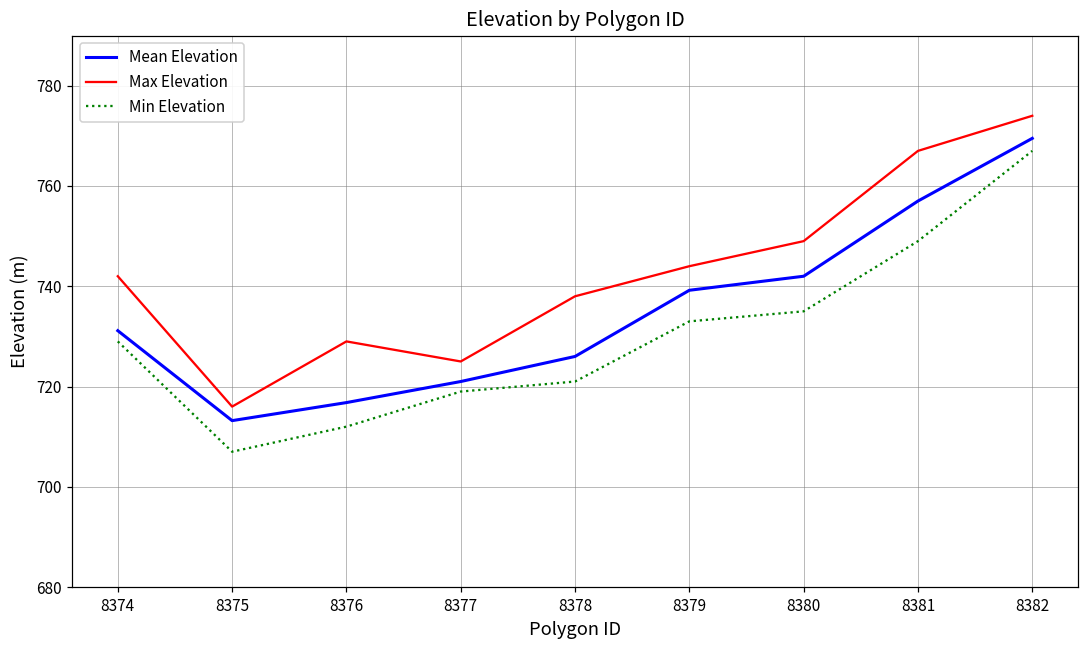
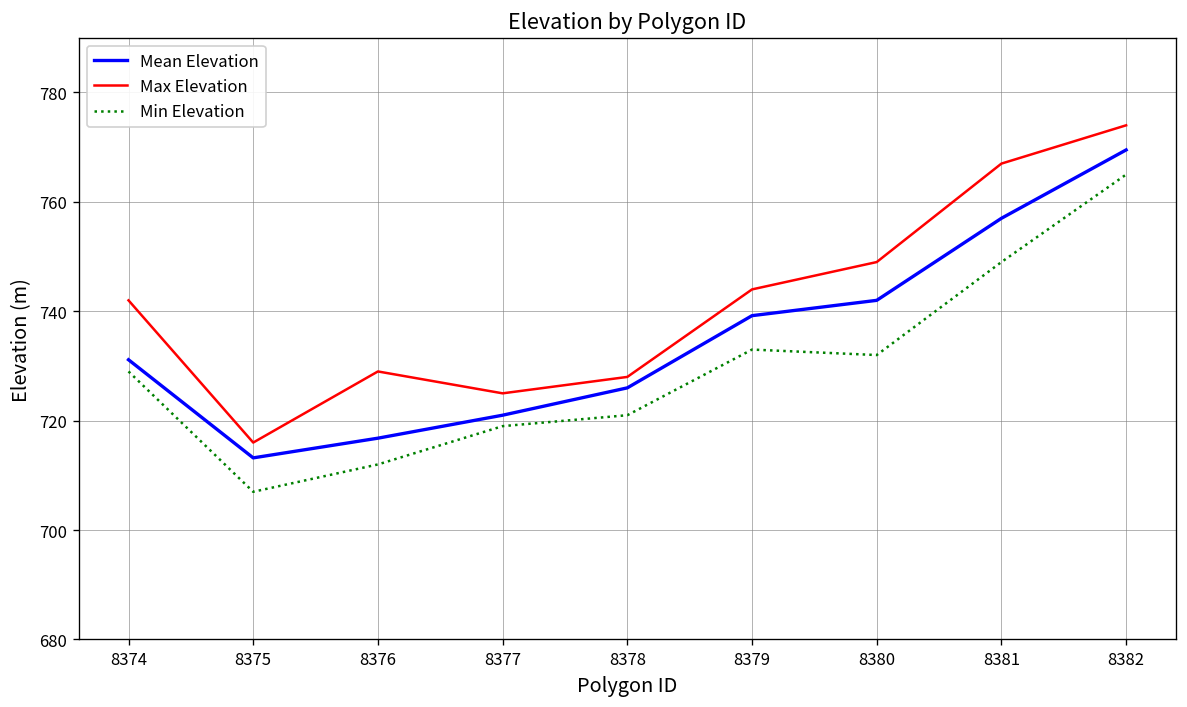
Max Elevation, 8378: 738 -> 728
Min Elevation, 8380: 735 -> 732
Min Elevation, 8382: 767 -> 765
